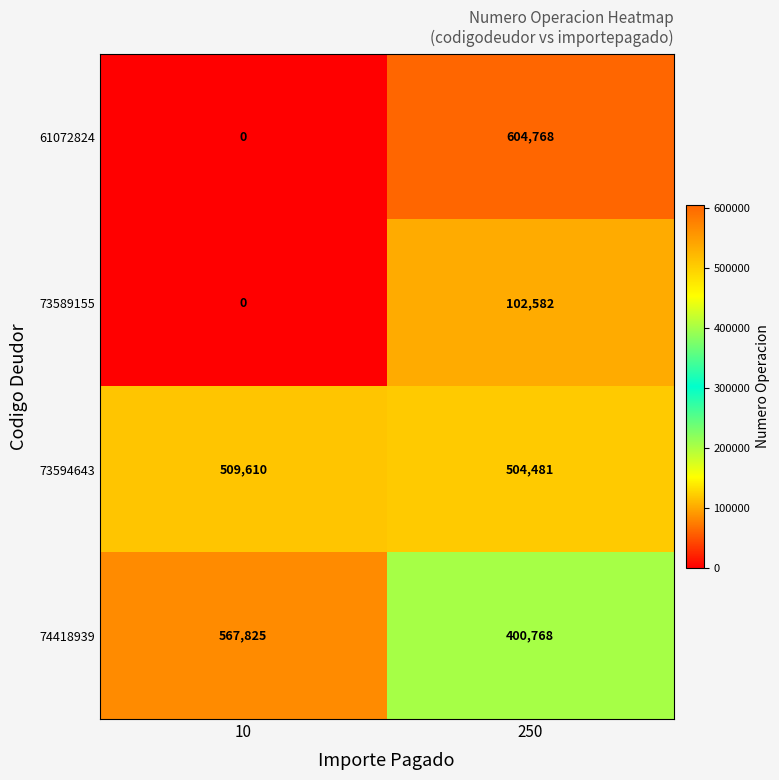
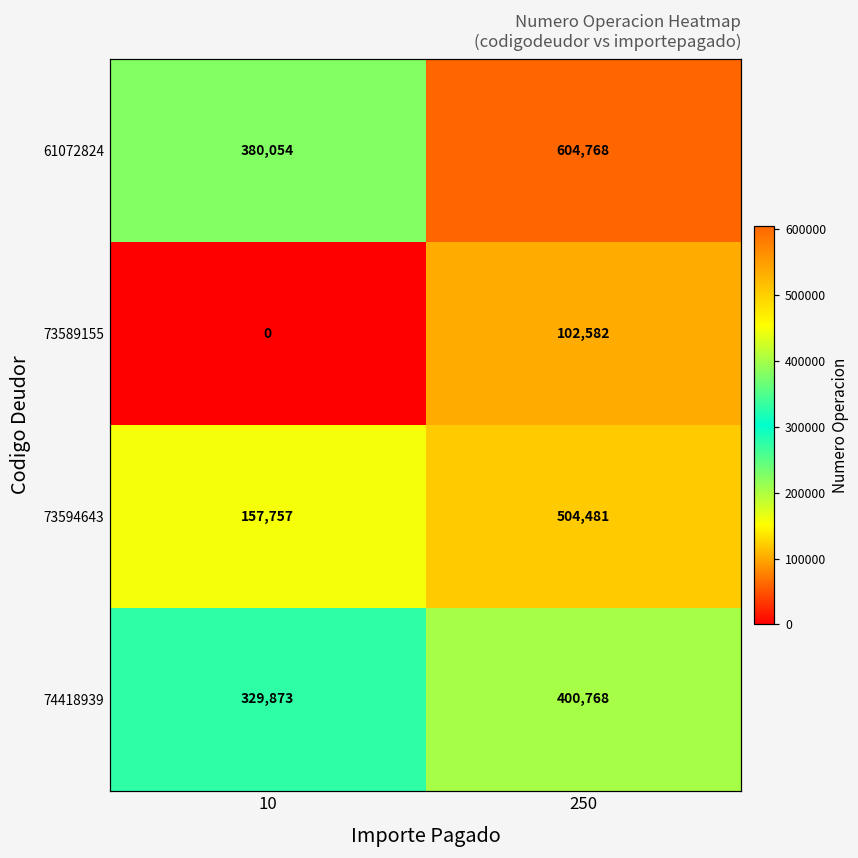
61072824, 10: 0 -> 380,054
73594643, 10: 509,610 -> 157,757
74418939, 10: 567,825 -> 329,873
